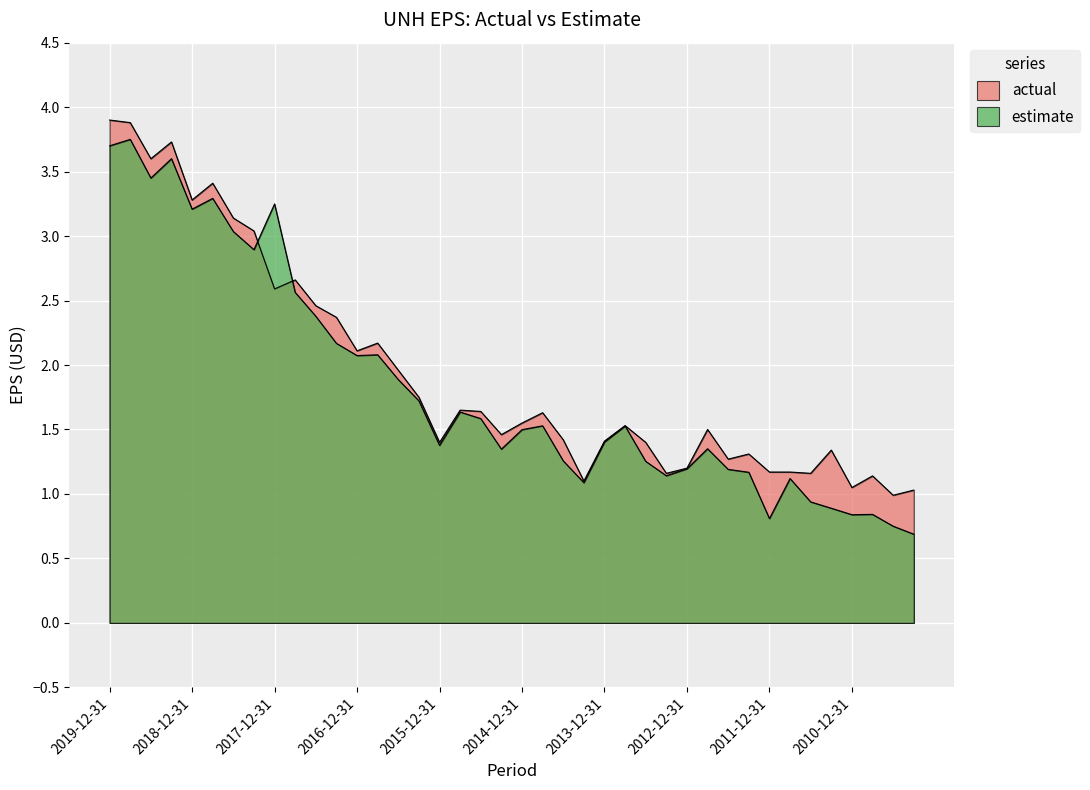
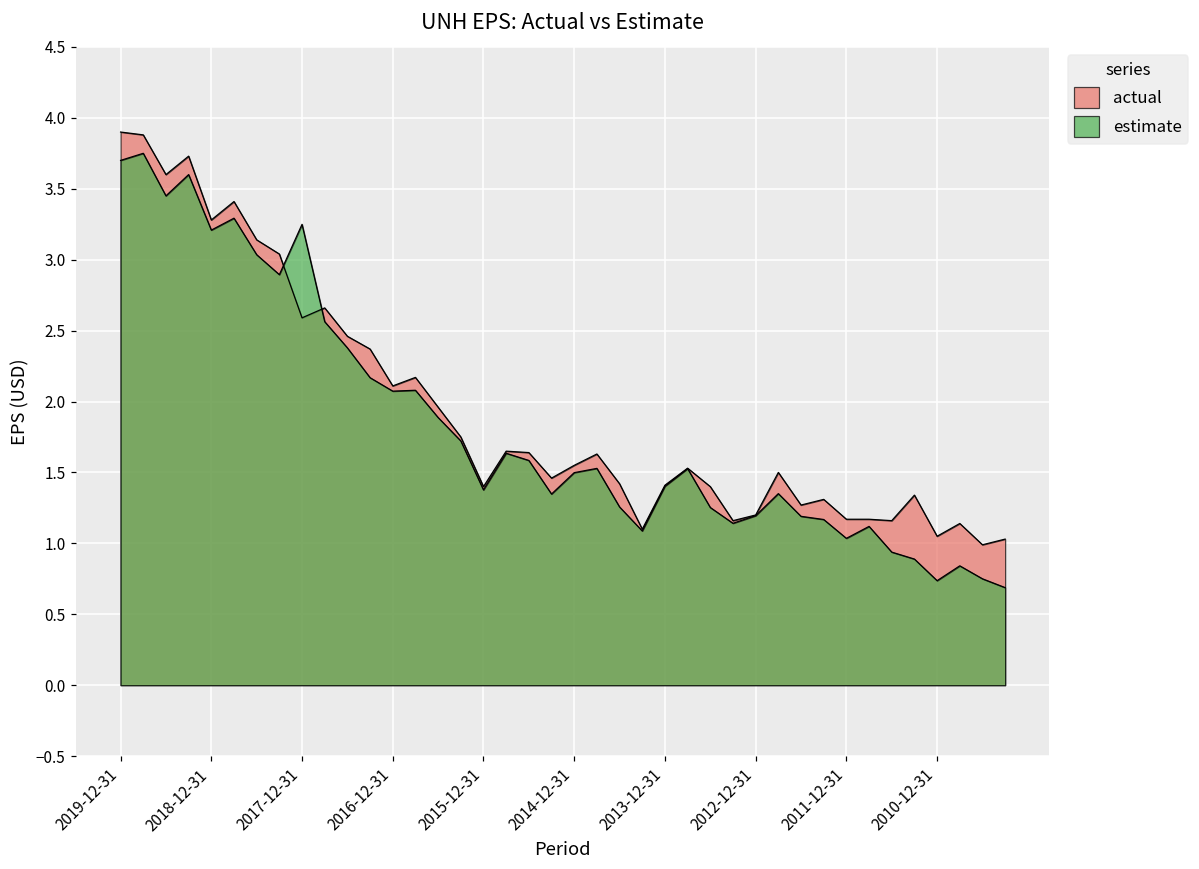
estimate, 2011-12-31: 0.81 -> 1.04
estimate, 2010-12-31: 0.84 -> 0.74
